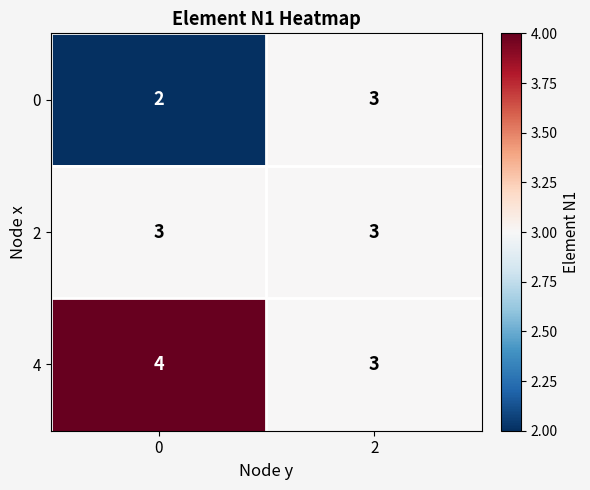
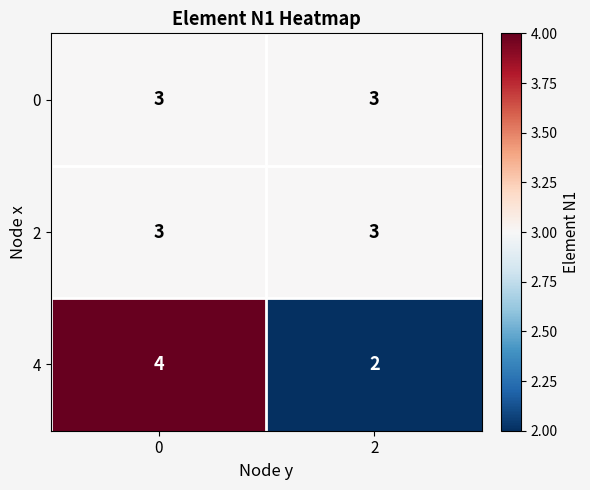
0, 0: 2 -> 3
4, 2: 3 -> 2
